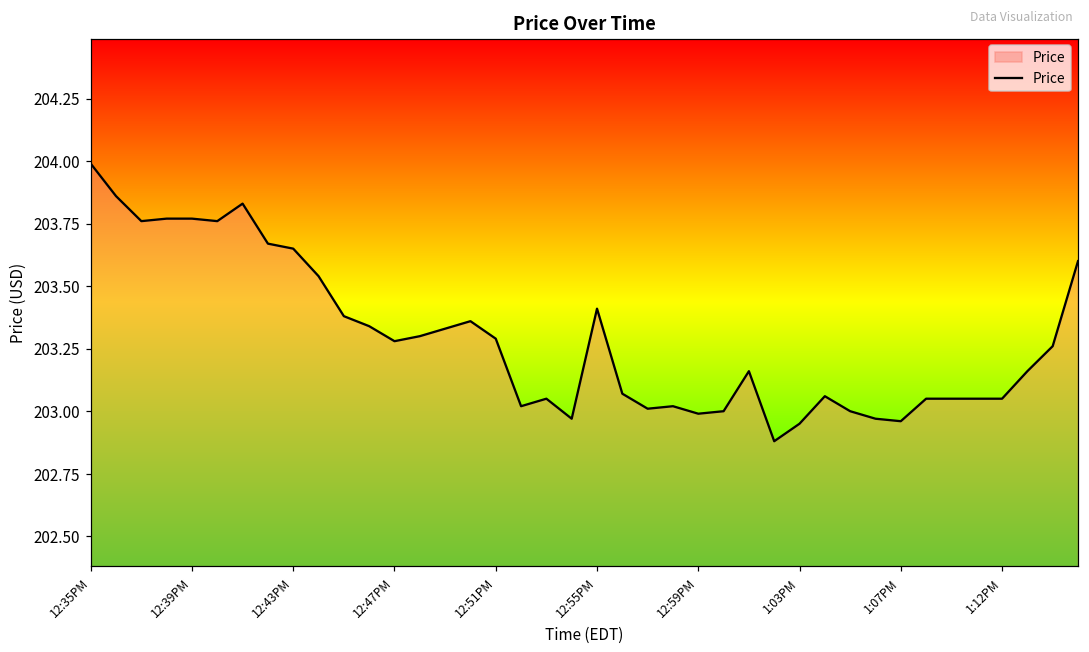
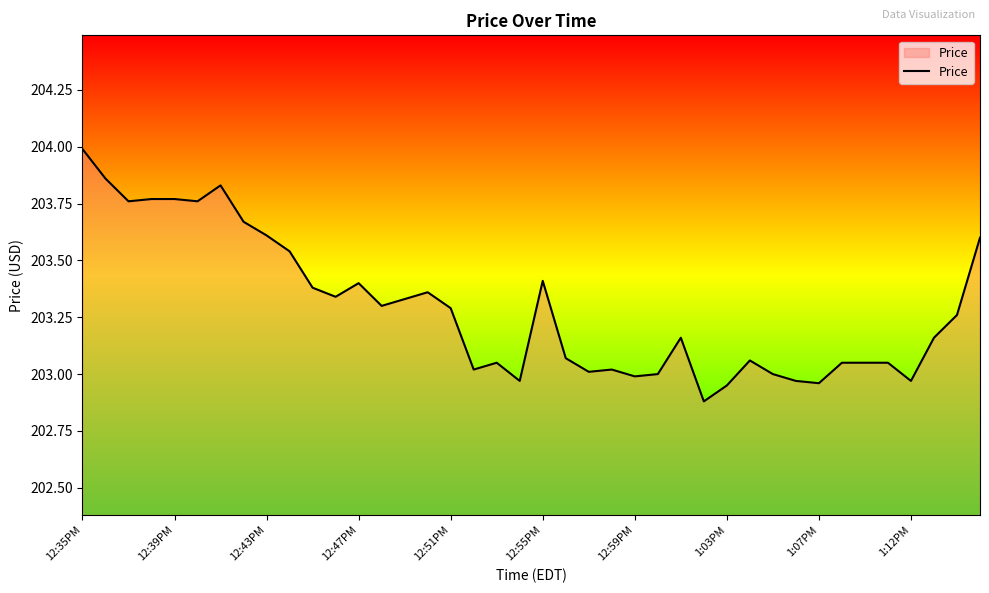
12:43PM: 203.65 -> 203.61
12:47PM: 203.28 -> 203.40
1:12PM: 203.05 -> 202.97
